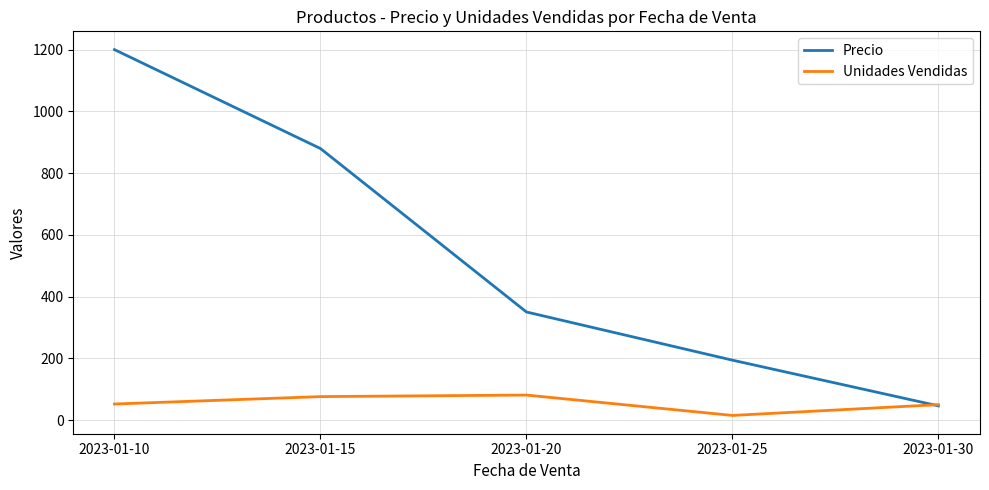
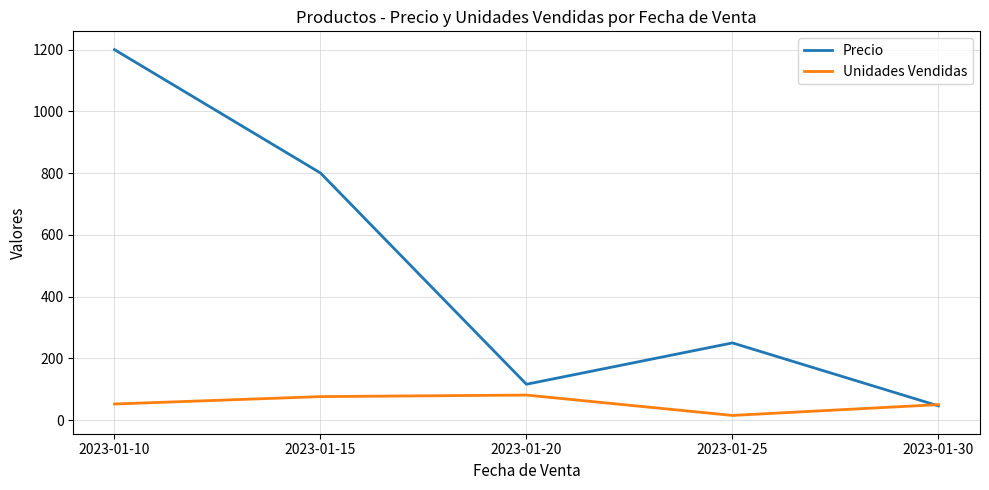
Precio, 2023-01-15: 880 -> 800
Precio, 2023-01-20: 350 -> 120
Precio, 2023-01-25: 190 -> 250
